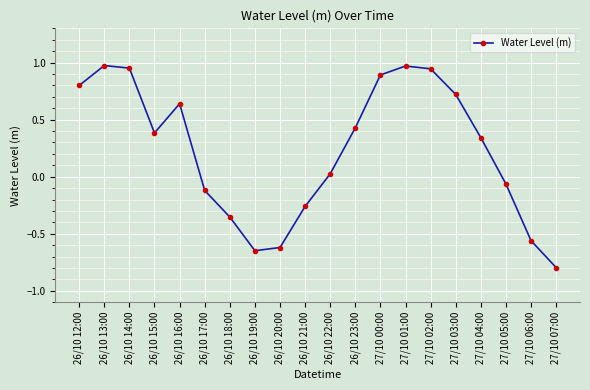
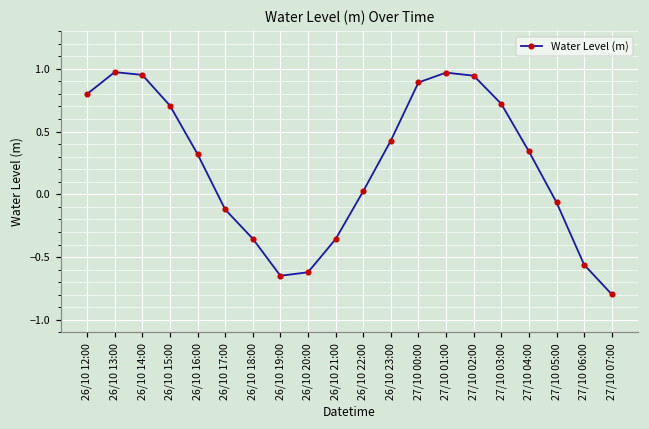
26/10 15:00: 0.38 -> 0.71
26/10 16:00: 0.64 -> 0.32
26/10 21:00: -0.26 -> -0.36
